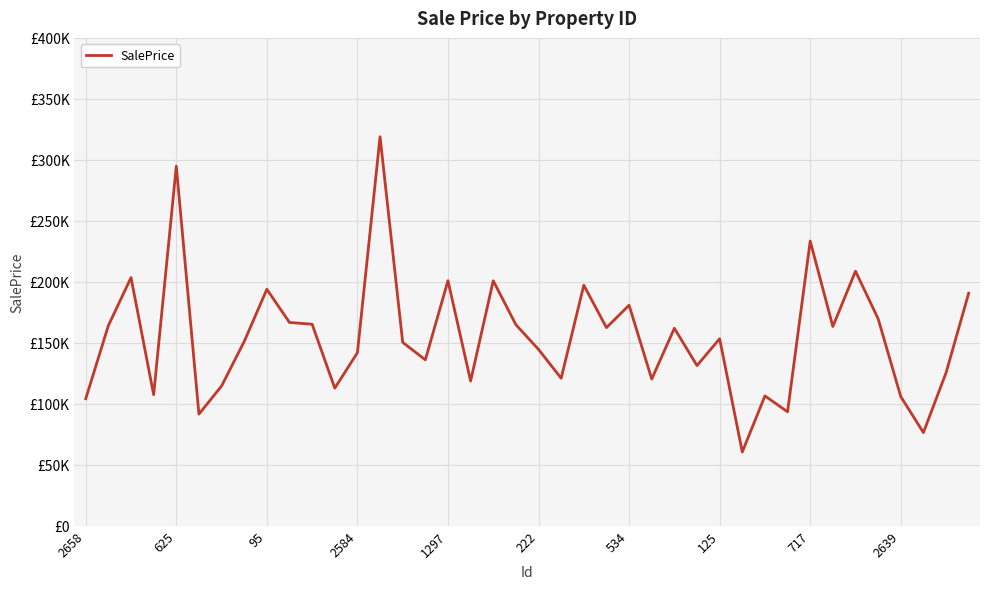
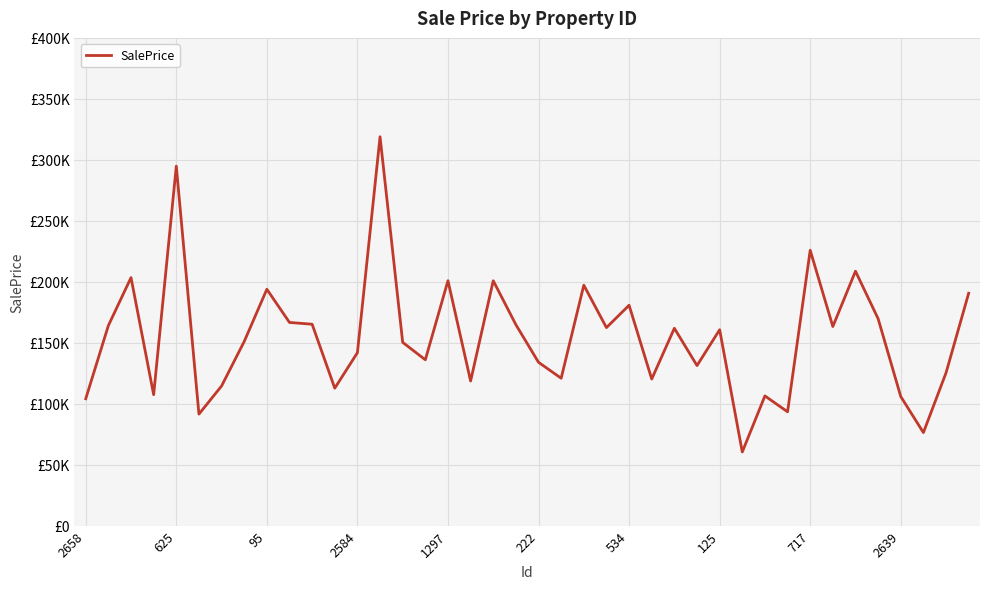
222: £145000 -> £134000
125: £153000 -> £161000
717: £233000 -> £226000
